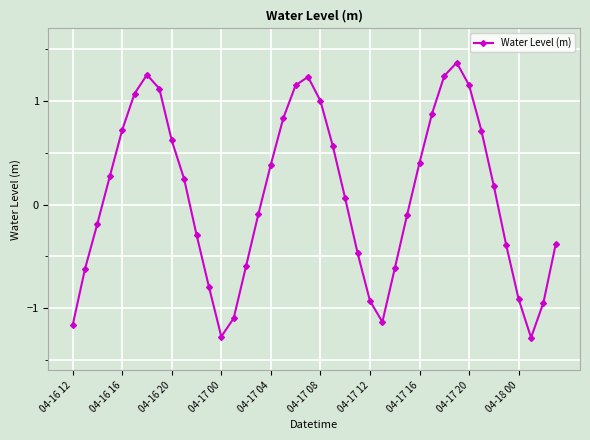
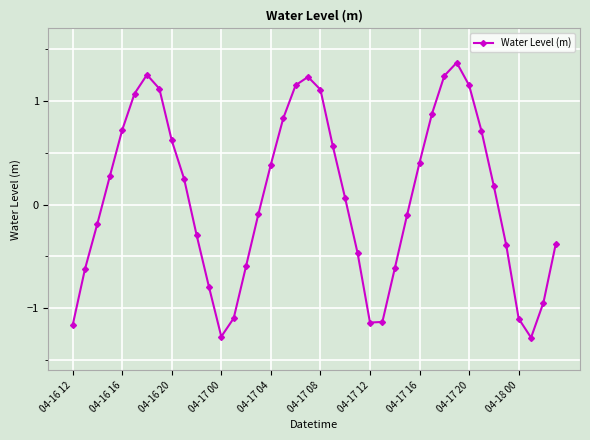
04-17 08: 1.00 -> 1.11
04-17 12: -0.93 -> -1.14
04-18 00: -0.91 -> -1.10
